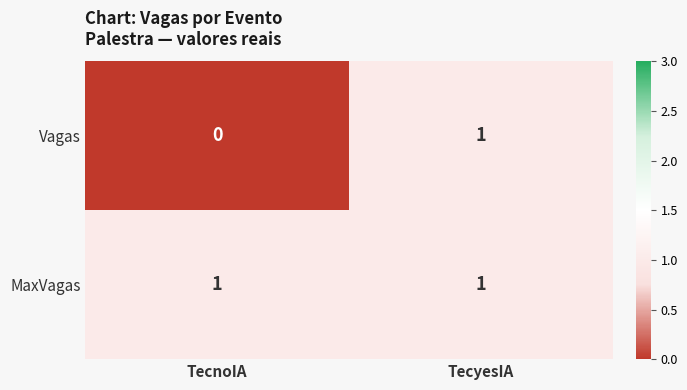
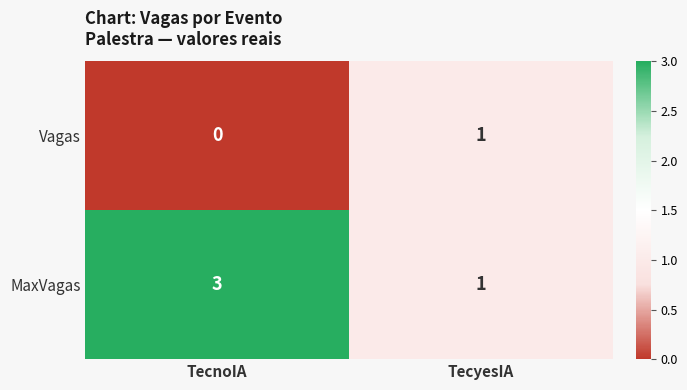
MaxVagas, TecnoIA: 1 -> 3
